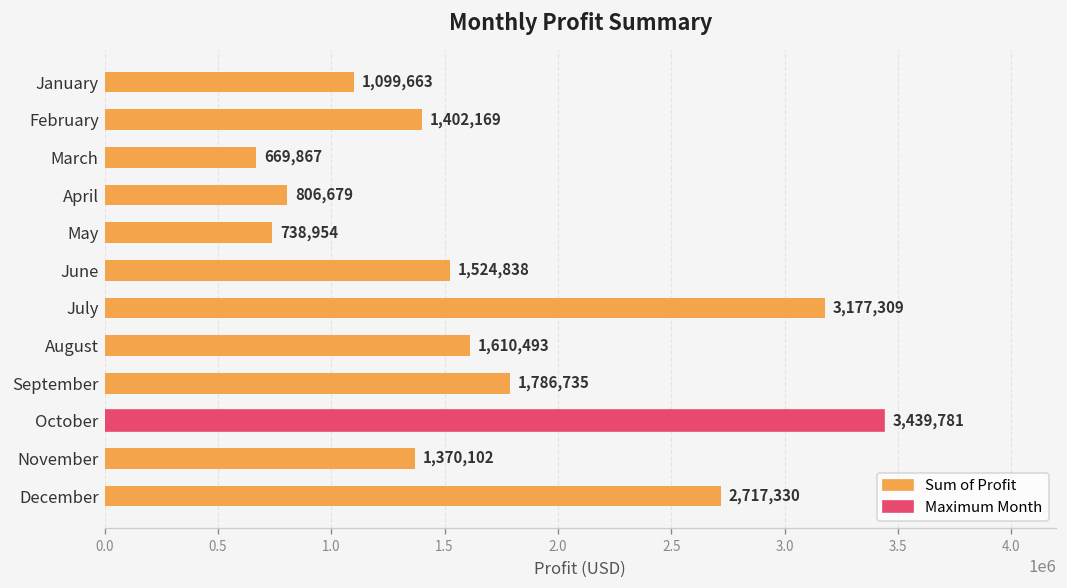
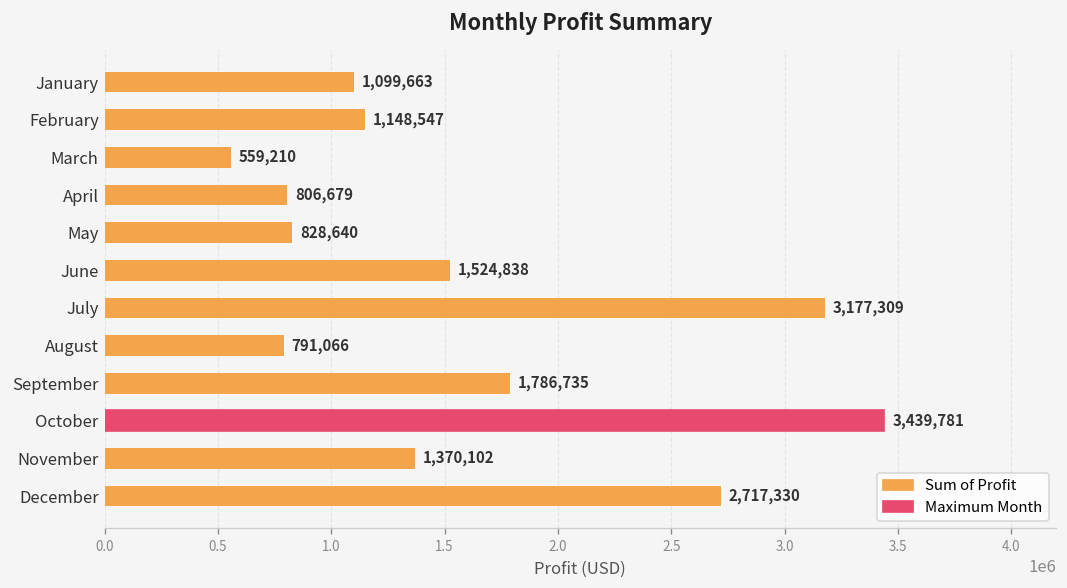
February: 1,402,169 -> 1,148,547
March: 669,867 -> 559,210
May: 738,954 -> 828,640
August: 1,610,493 -> 791,066
